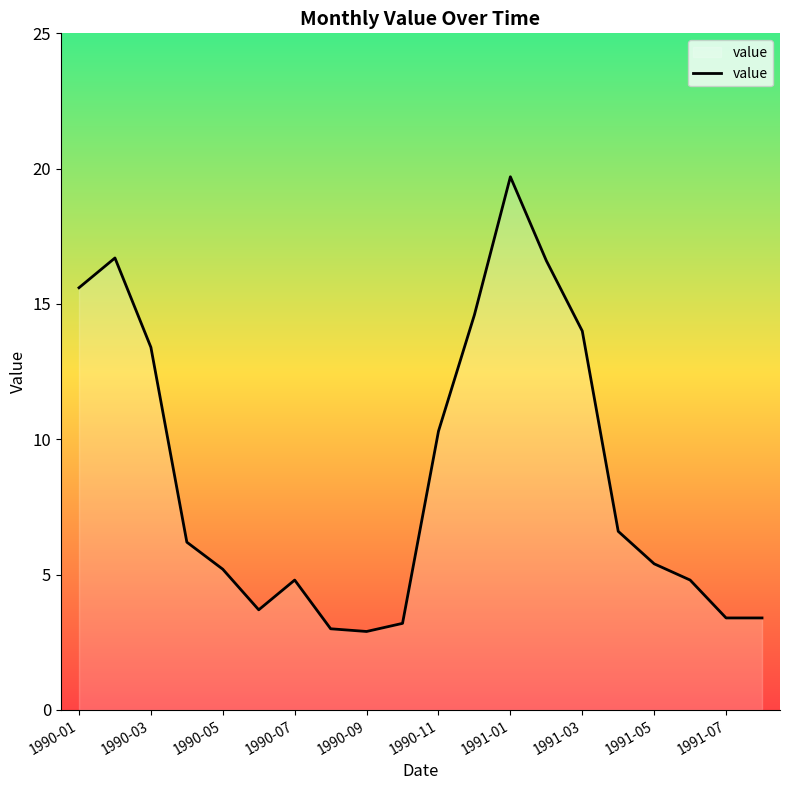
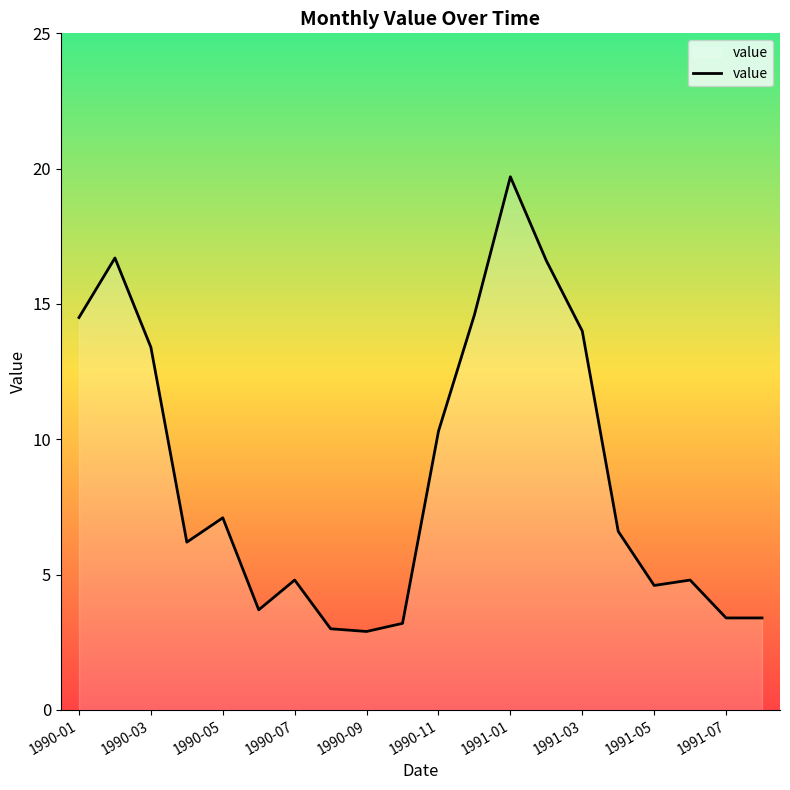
1990-01: 15.6 -> 14.5
1990-05: 5.2 -> 7.1
1991-05: 5.4 -> 4.6
